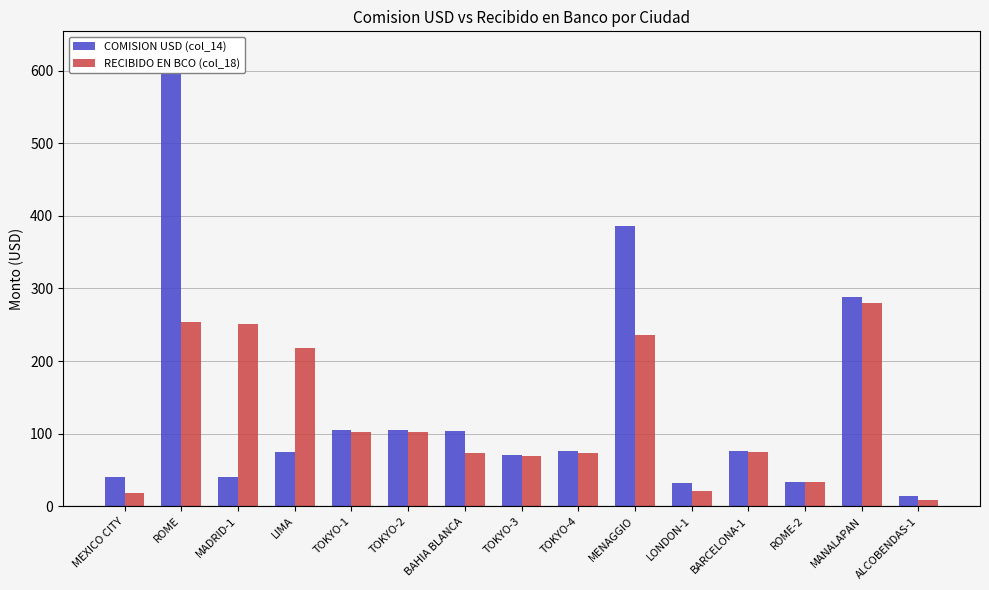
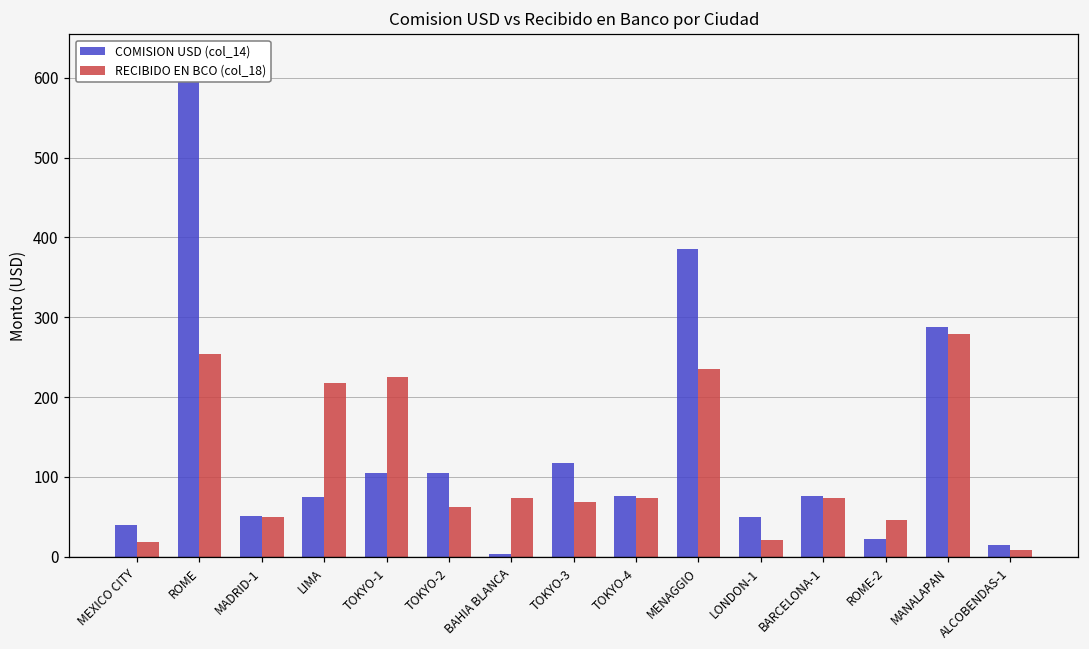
COMISION USD (col_14), MADRID-1: 40 -> 50
RECIBIDO EN BCO (col_18), MADRID-1: 250 -> 50
RECIBIDO EN BCO (col_18), TOKYO-1: 100 -> 230
RECIBIDO EN BCO (col_18), TOKYO-2: 100 -> 60
COMISION USD (col_14), BAHIA BLANCA: 100 -> 0
COMISION USD (col_14), TOKYO-3: 70 -> 120
COMISION USD (col_14), LONDON-1: 30 -> 50
COMISION USD (col_14), ROME-2: 30 -> 20
RECIBIDO EN BCO (col_18), ROME-2: 30 -> 50
